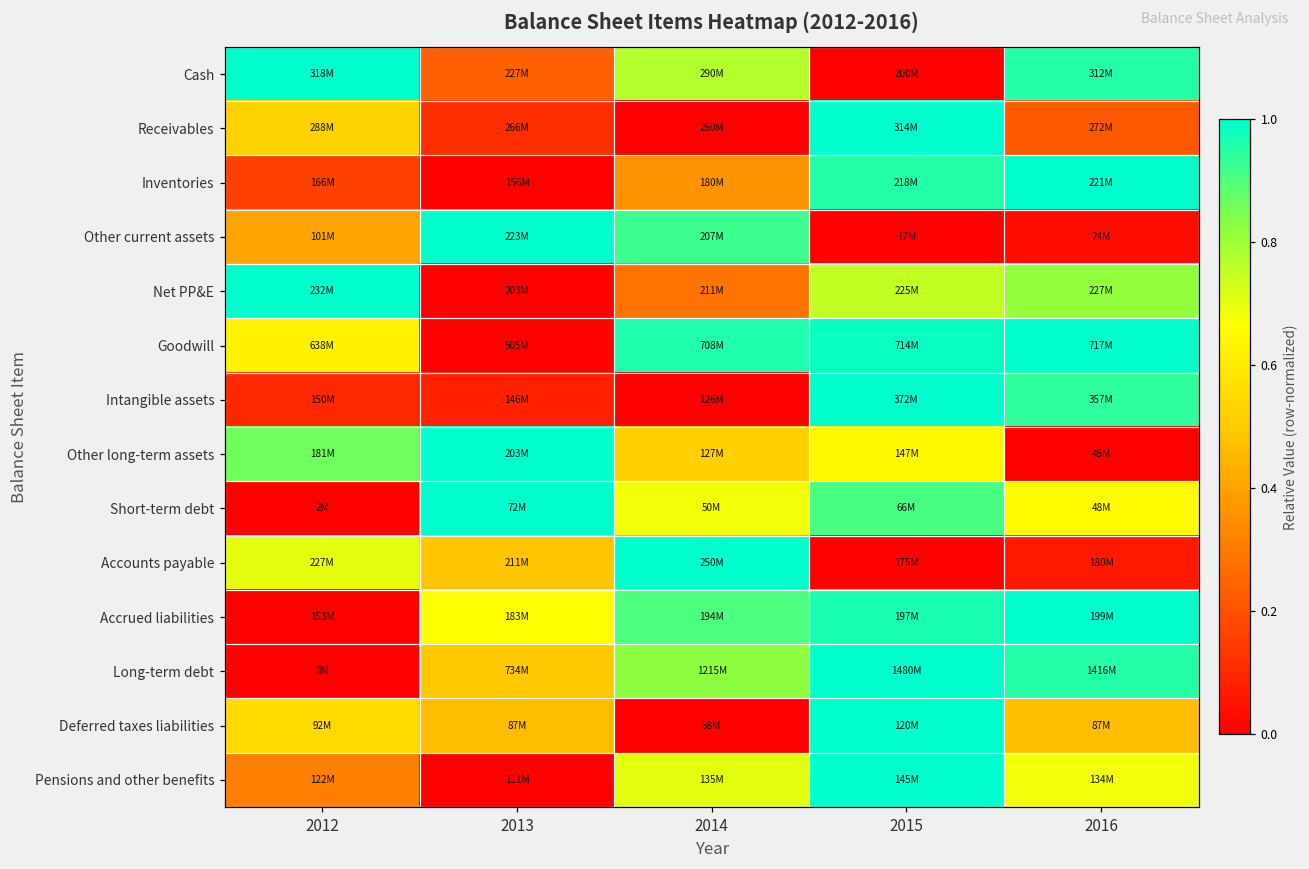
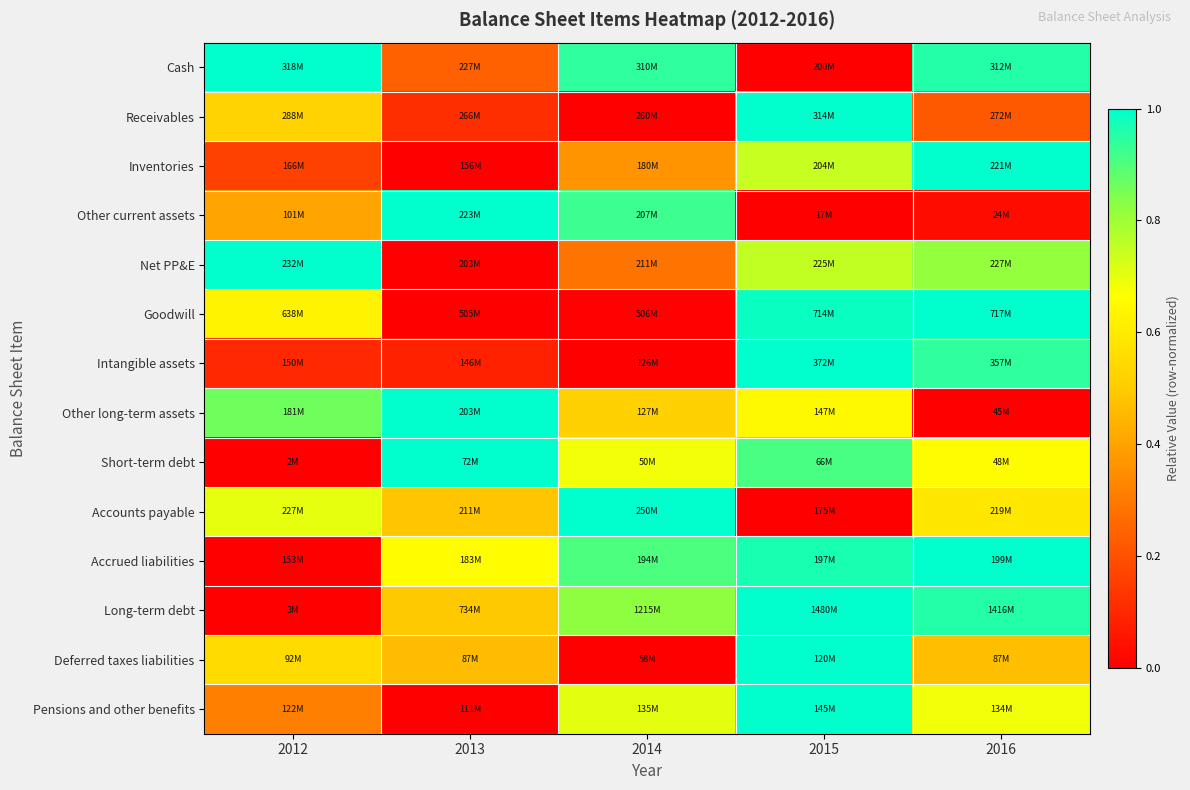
Cash, 2014: 290M -> 310M
Inventories, 2015: 218M -> 204M
Goodwill, 2014: 708M -> 506M
Accounts payable, 2016: 180M -> 219M
